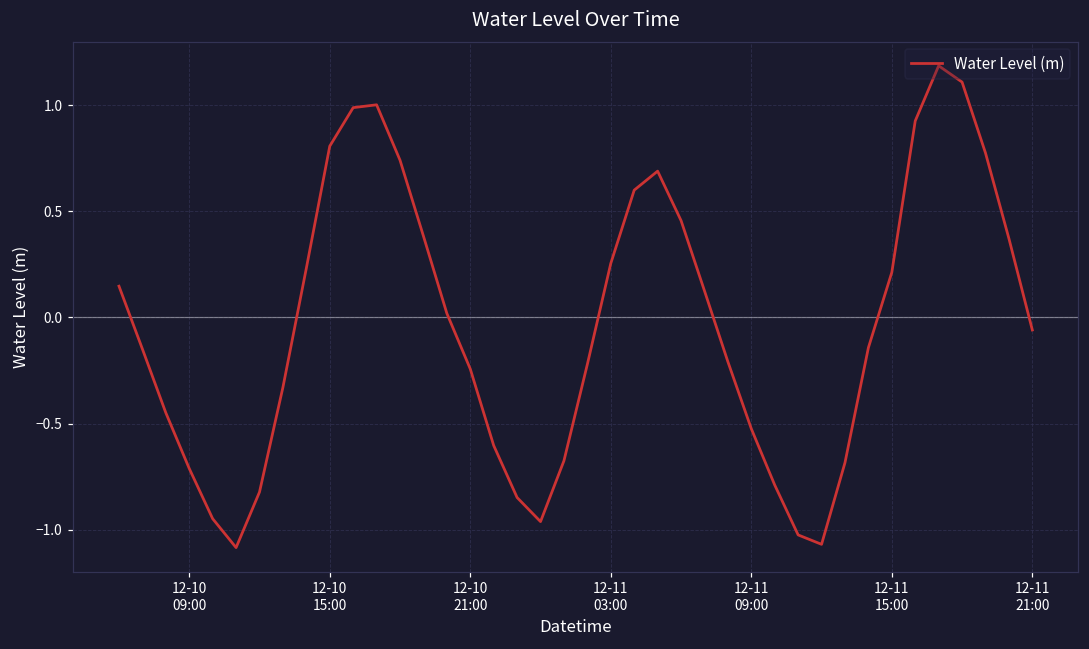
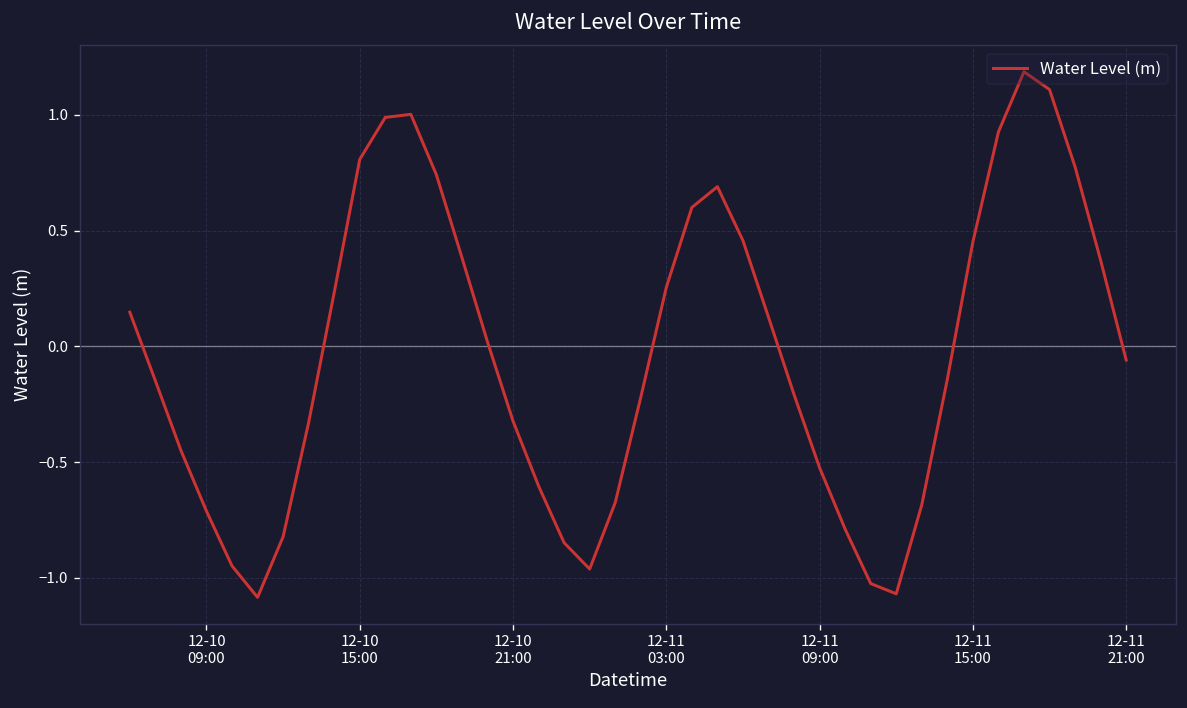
12-10 21:00: -0.24 -> -0.32
12-11 15:00: 0.21 -> 0.45
